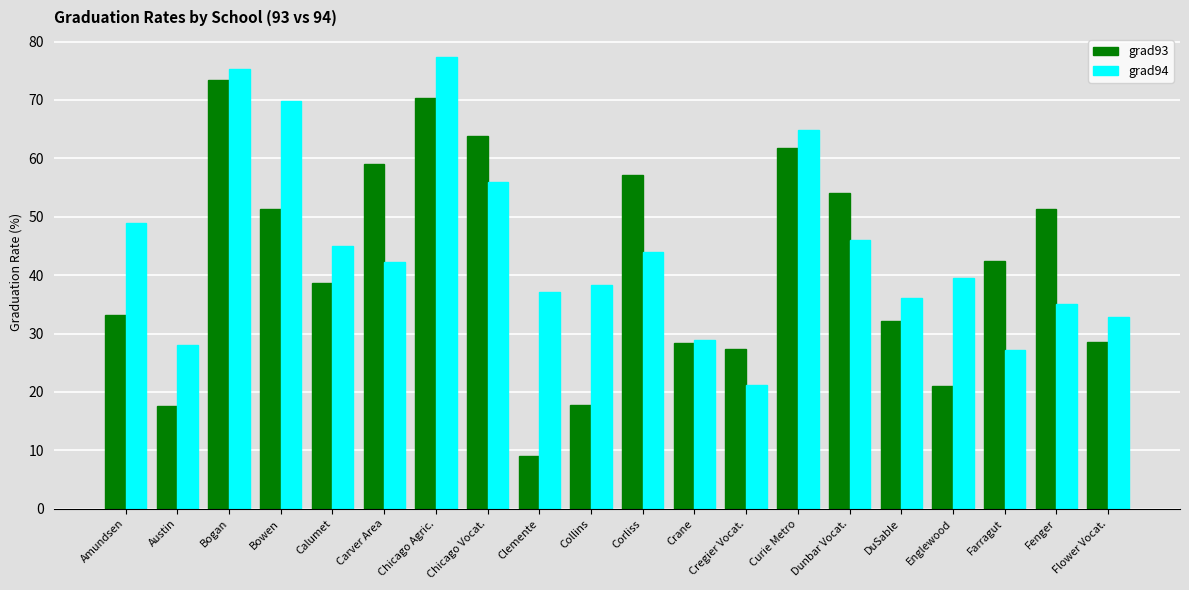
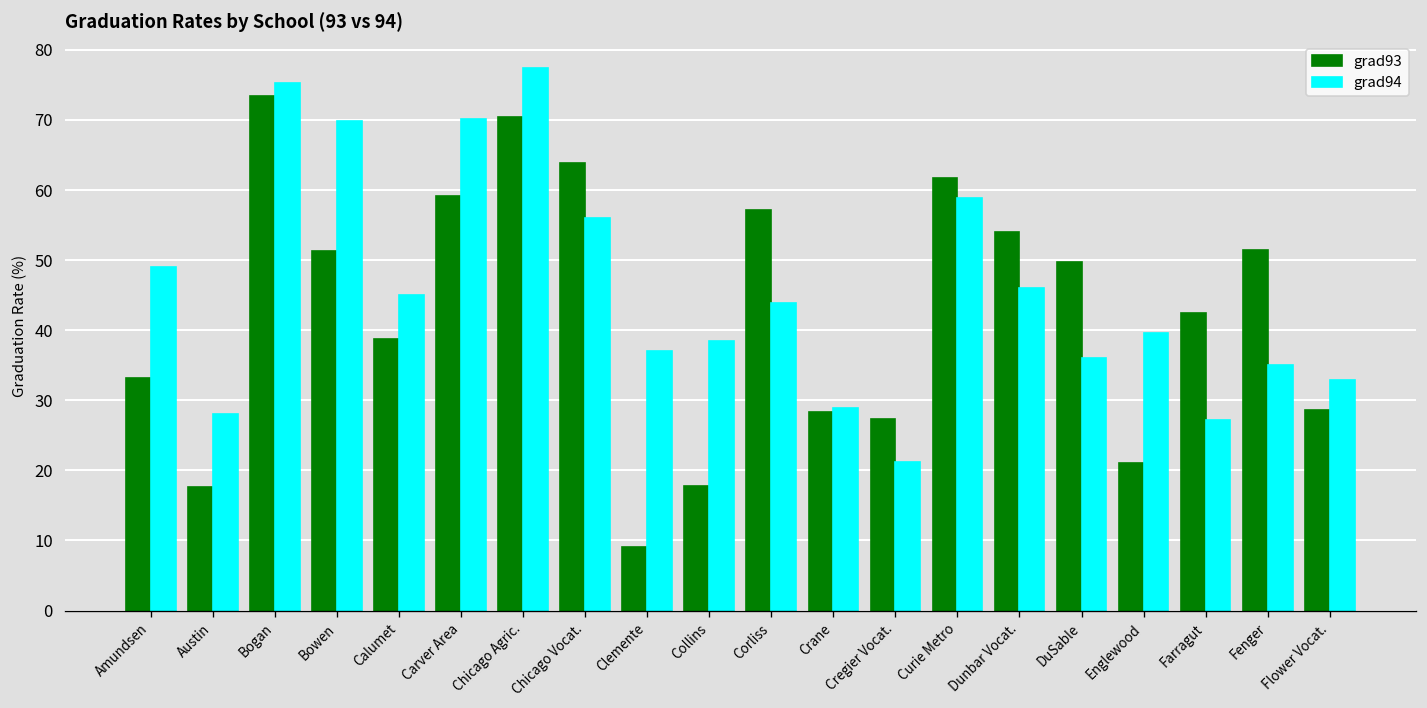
grad94, Carver Area: 42 -> 70
grad94, Curie Metro: 65 -> 59
grad93, DuSable: 32 -> 50
